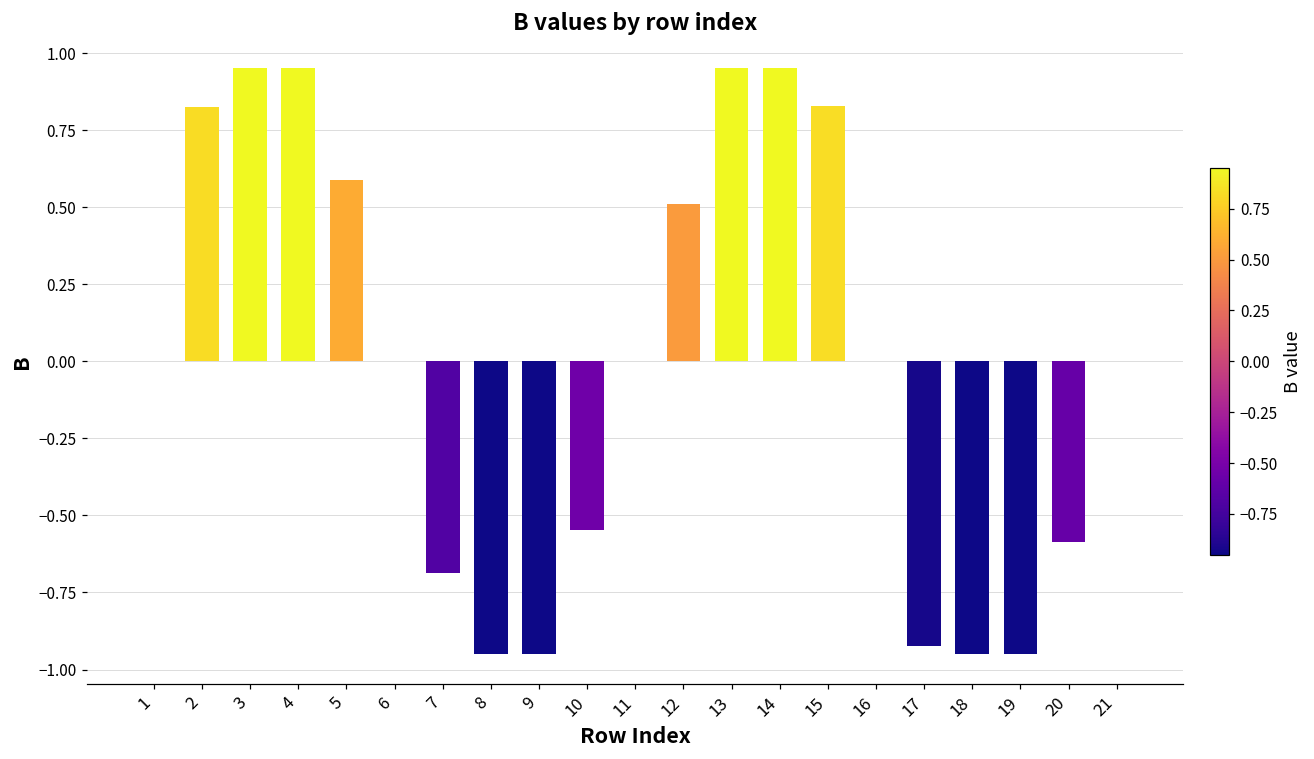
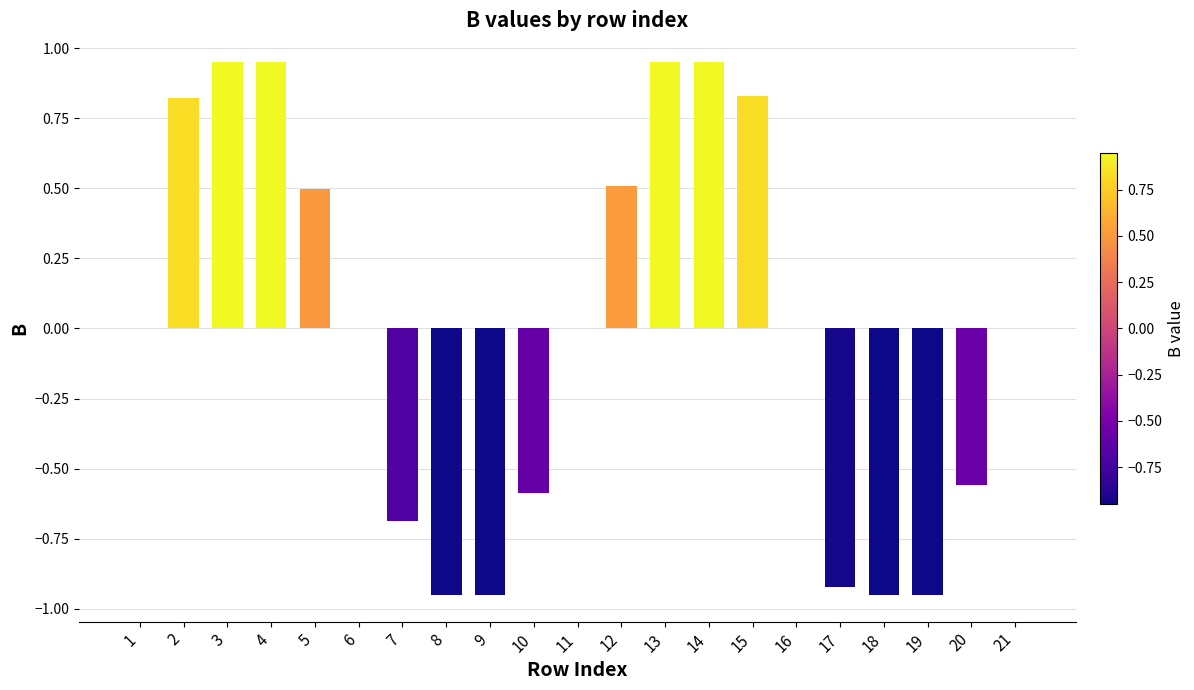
5: 0.59 -> 0.50
10: -0.55 -> -0.59
20: -0.59 -> -0.56
